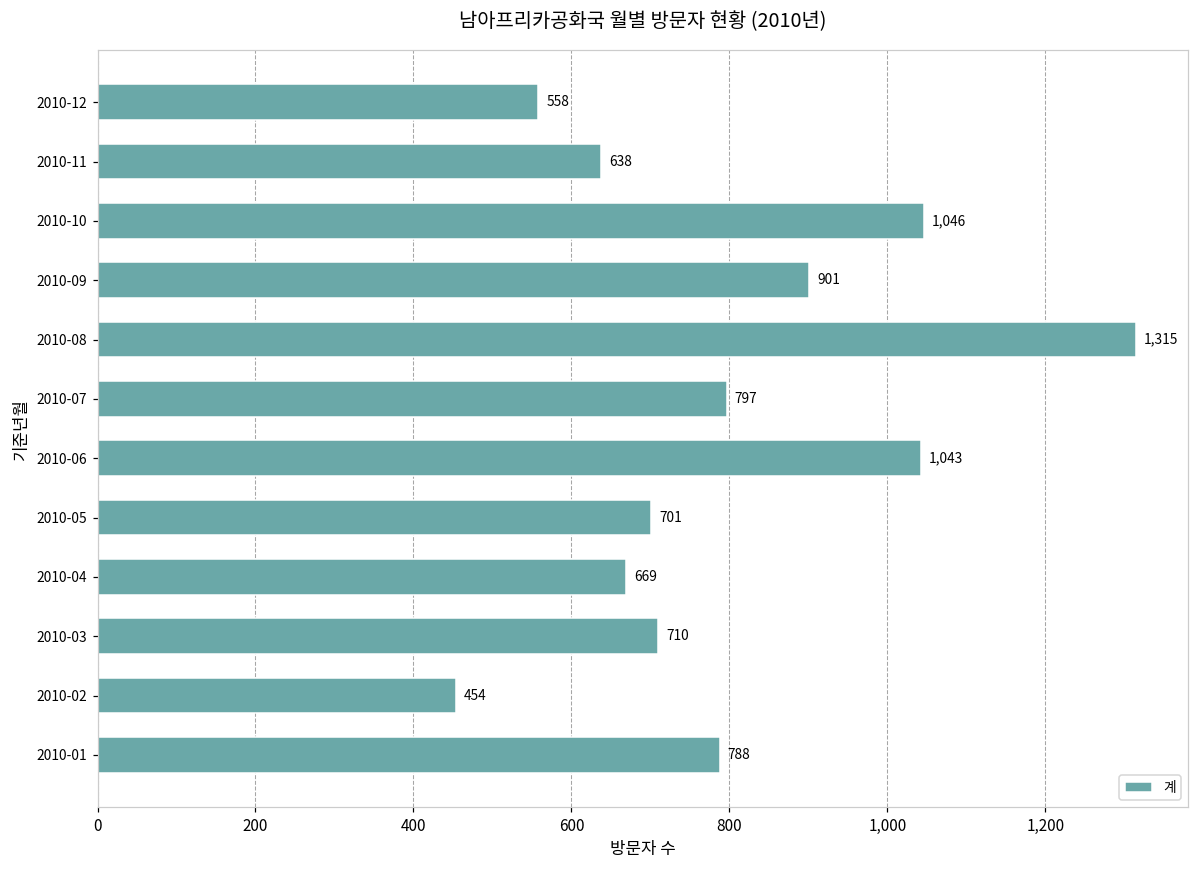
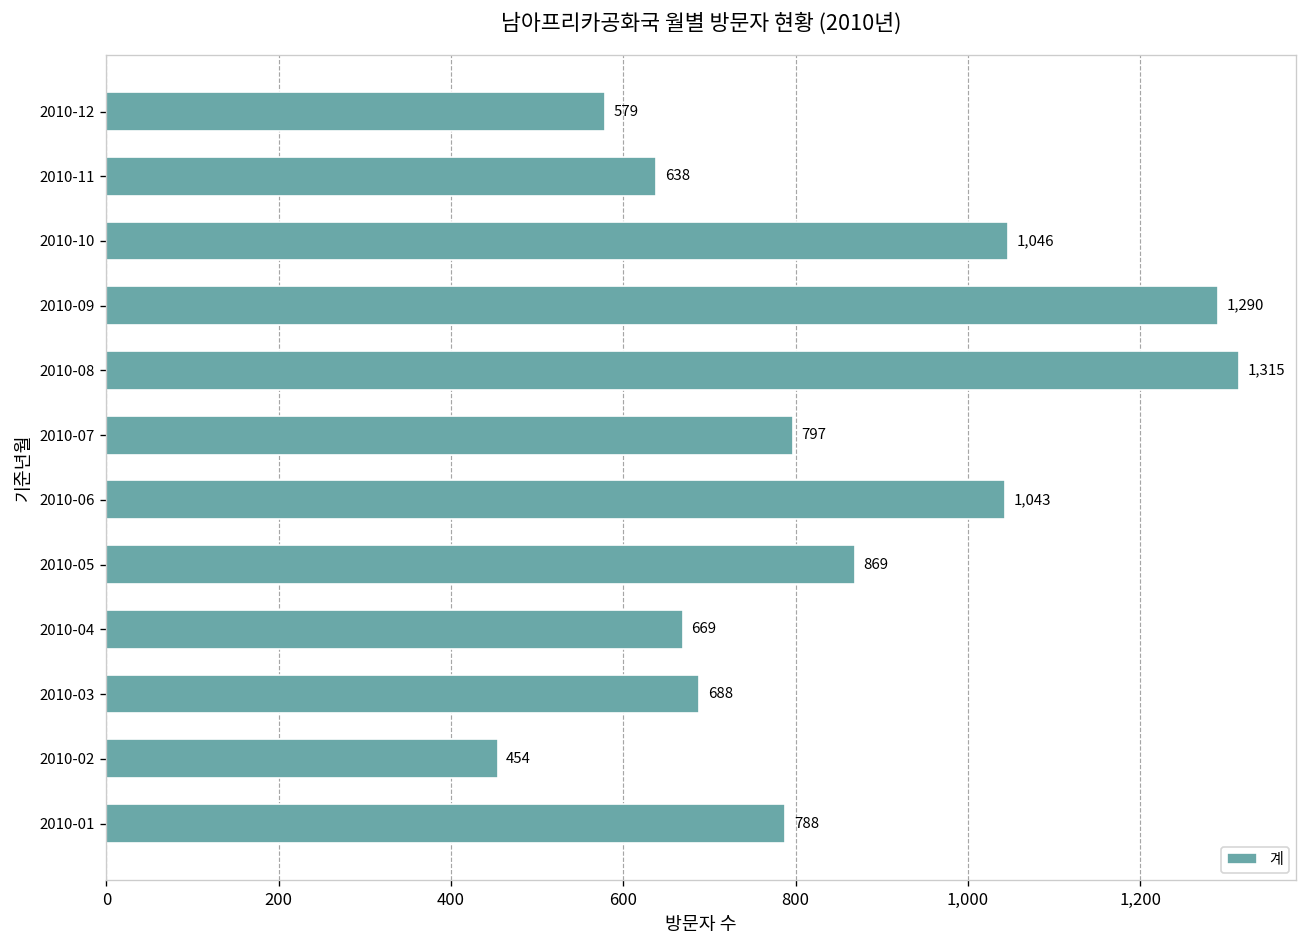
2010-12: 558 -> 579
2010-09: 901 -> 1,290
2010-05: 701 -> 869
2010-03: 710 -> 688
